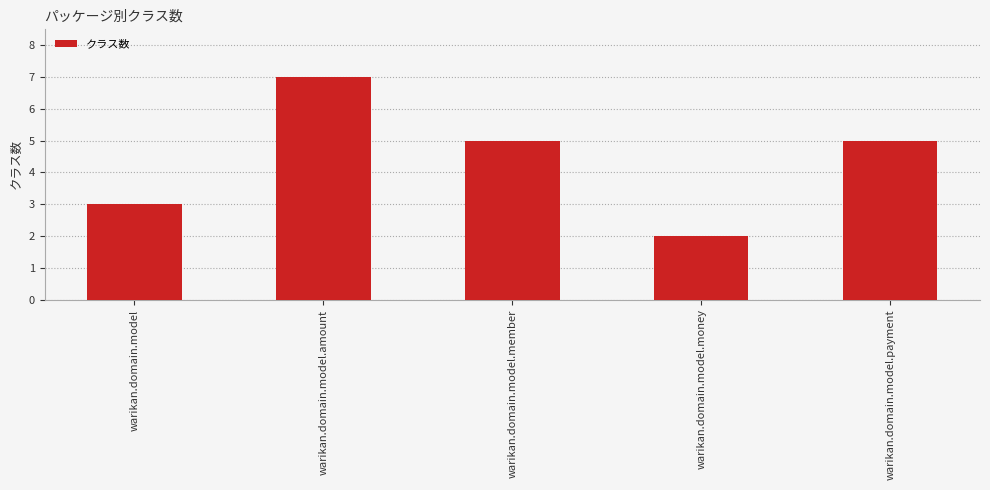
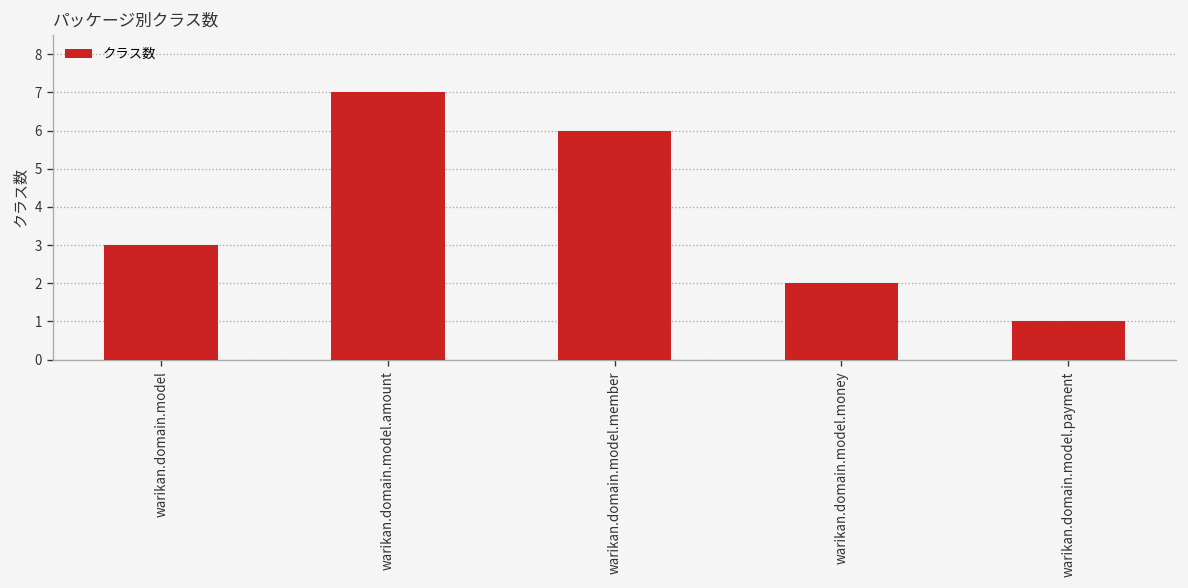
warikan.domain.model.member: 5 -> 6
warikan.domain.model.payment: 5 -> 1
